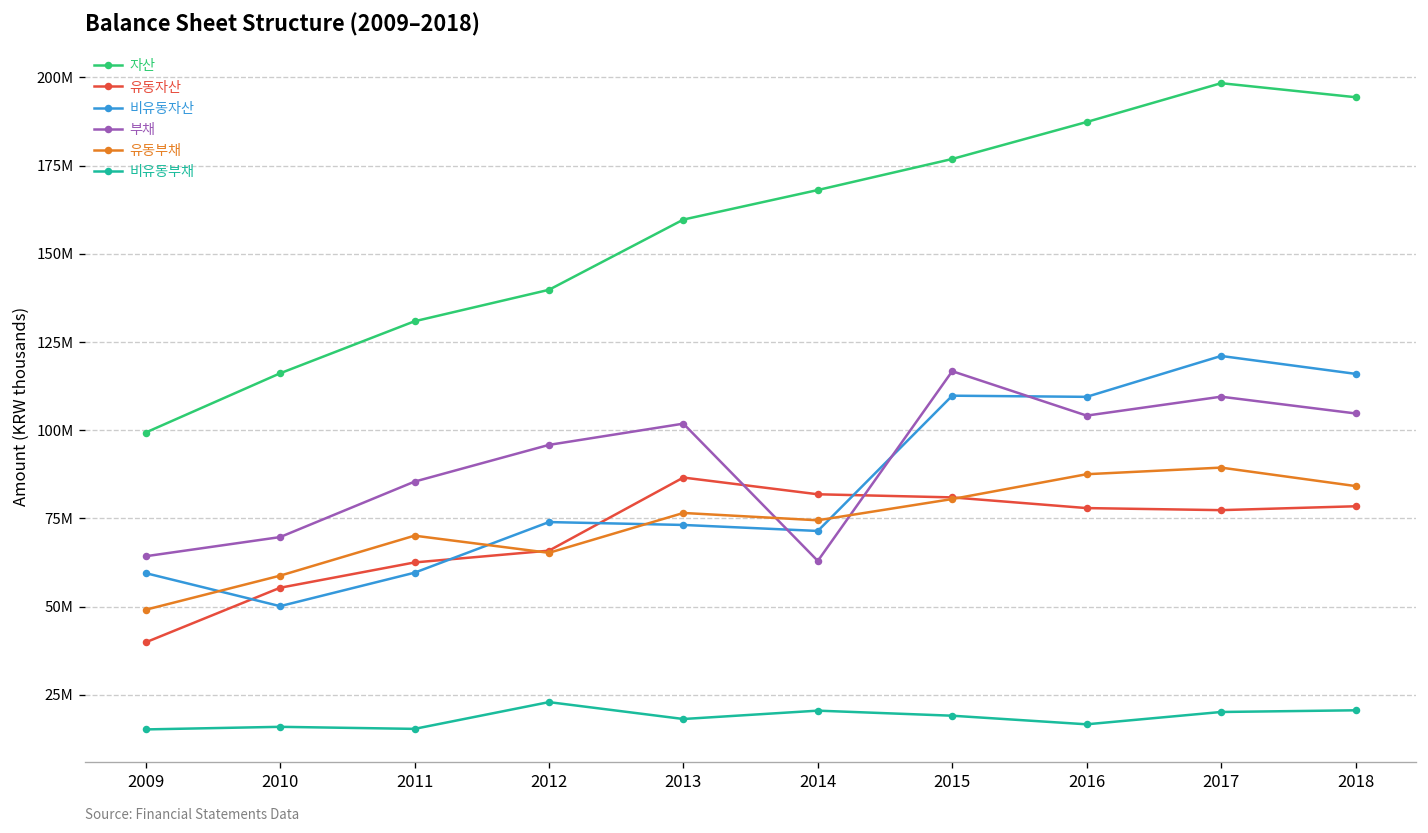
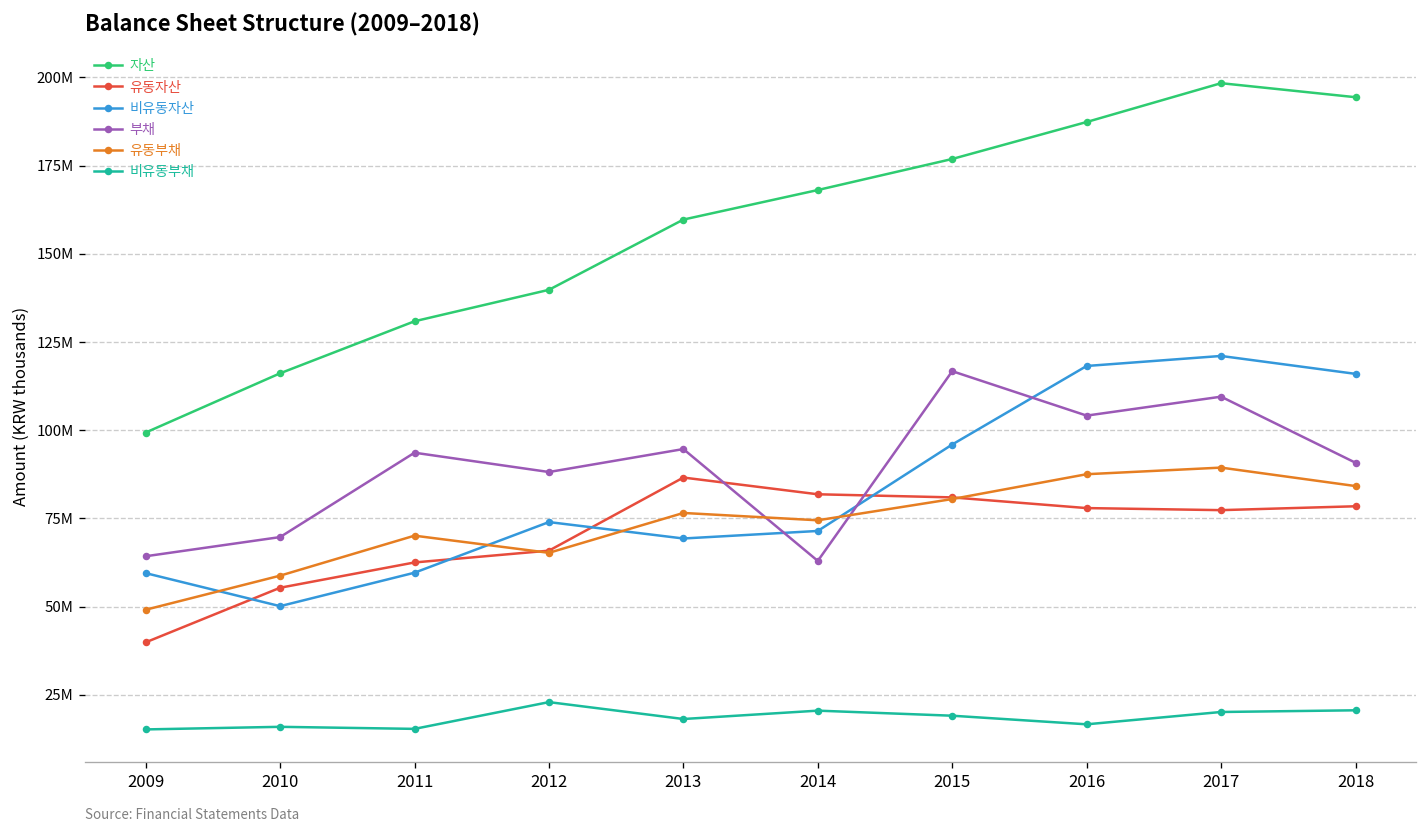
부채, 2011: 85000000 -> 94000000
부채, 2012: 96000000 -> 88000000
비유동자산, 2013: 73000000 -> 69000000
부채, 2013: 102000000 -> 95000000
비유동자산, 2015: 110000000 -> 96000000
비유동자산, 2016: 109000000 -> 118000000
부채, 2018: 105000000 -> 91000000
